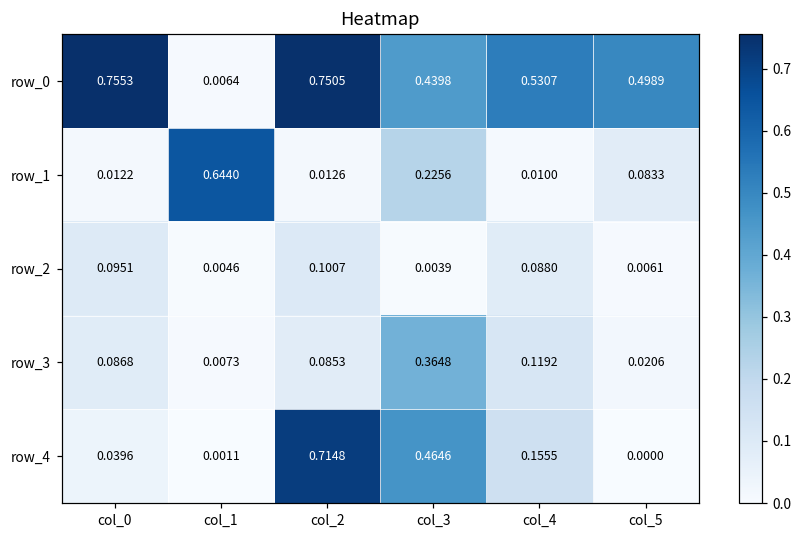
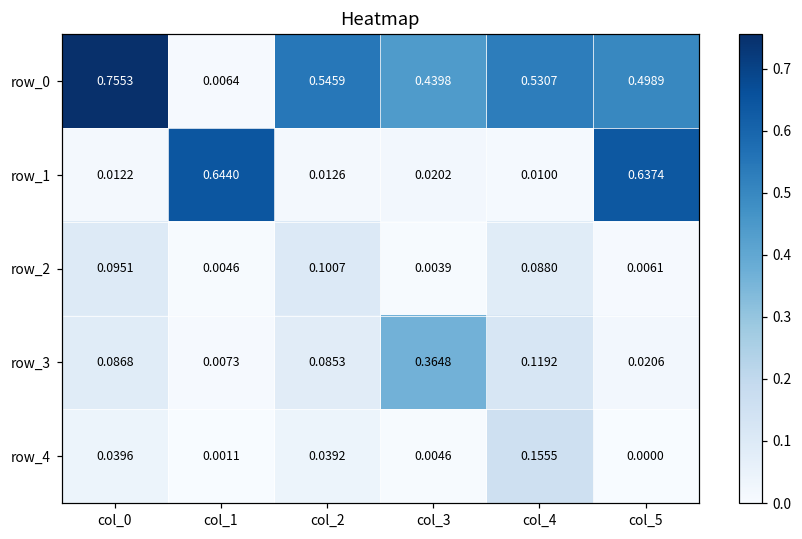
row_0, col_2: 0.7505 -> 0.5459
row_1, col_3: 0.2256 -> 0.0202
row_1, col_5: 0.0833 -> 0.6374
row_4, col_2: 0.7148 -> 0.0392
row_4, col_3: 0.4646 -> 0.0046
